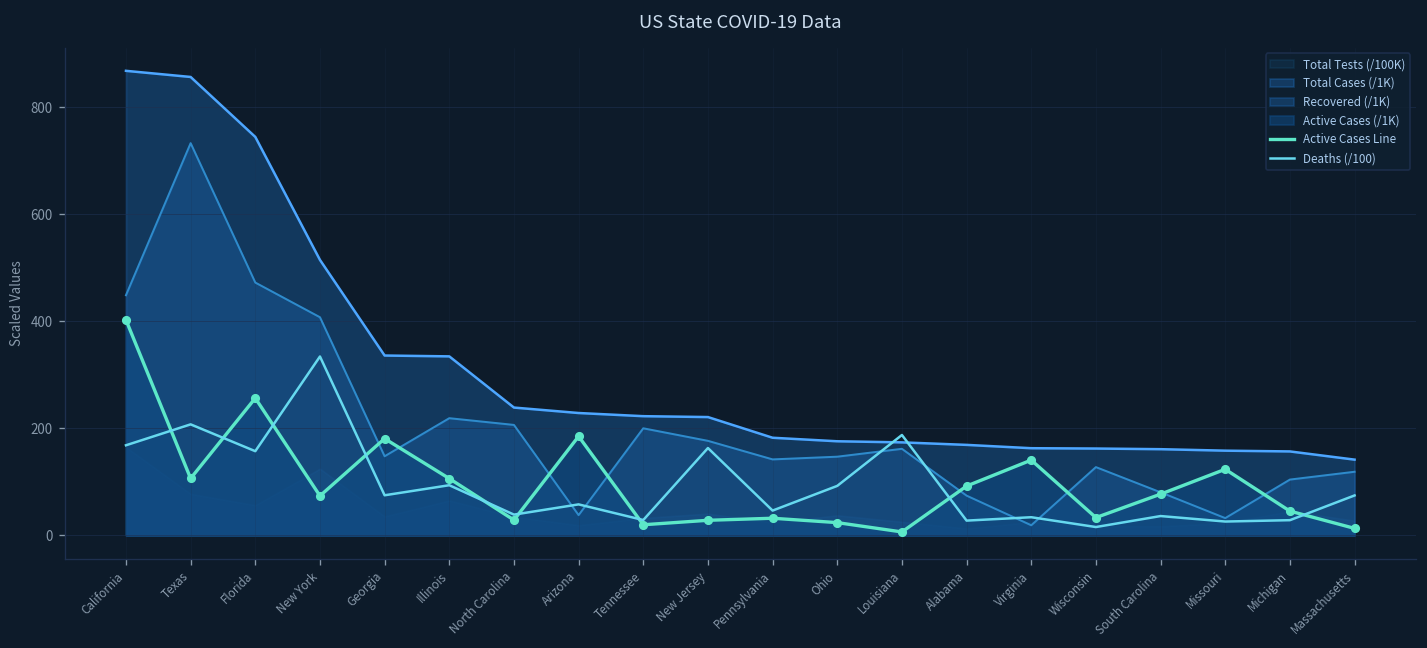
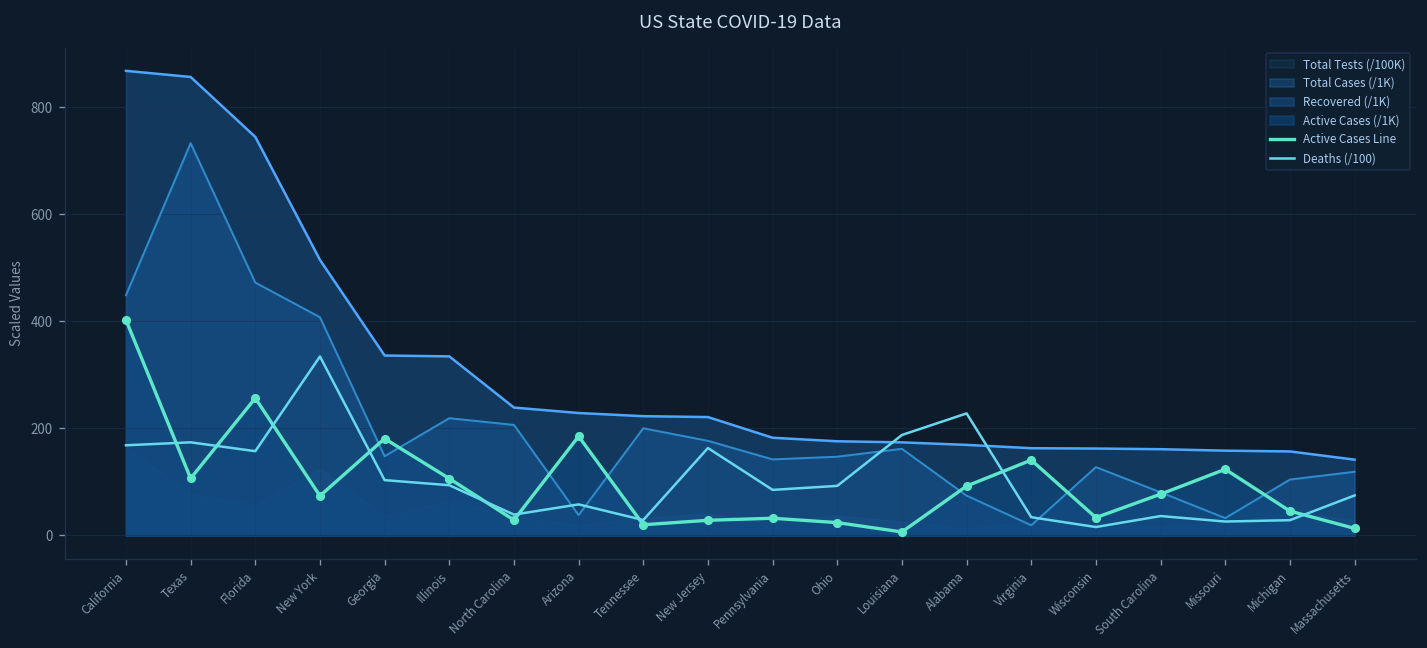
Deaths (/100), Texas: 210 -> 170
Deaths (/100), Georgia: 70 -> 100
Deaths (/100), Pennsylvania: 50 -> 90
Deaths (/100), Alabama: 30 -> 230
